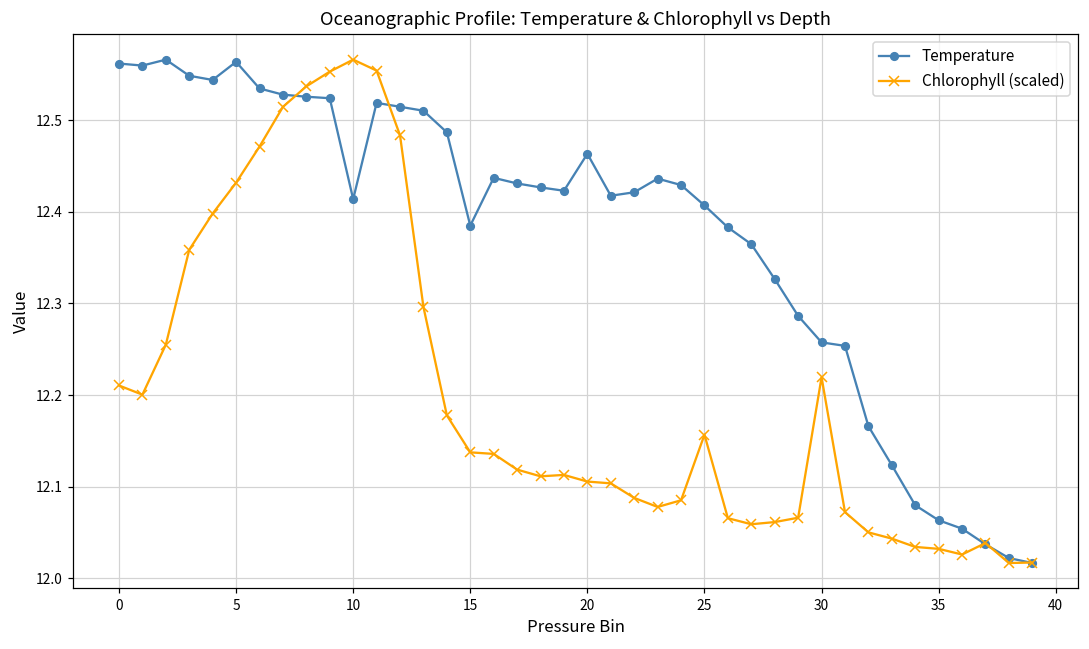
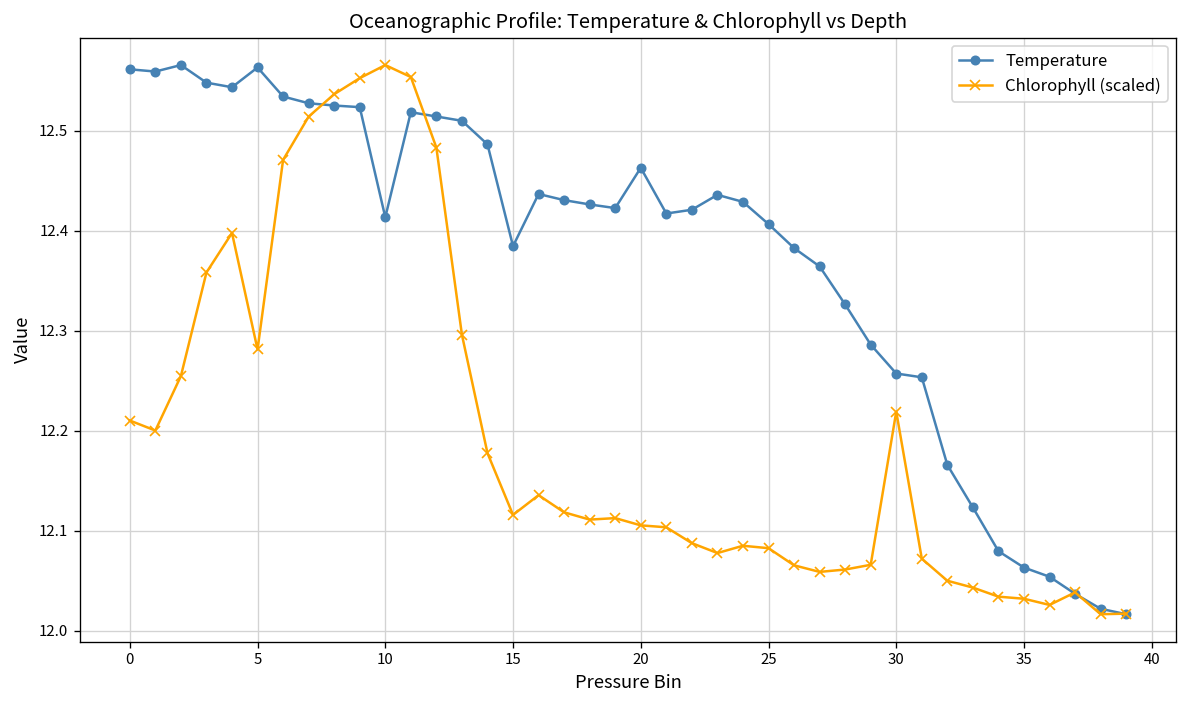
Chlorophyll (scaled), 5: 12.43 -> 12.28
Chlorophyll (scaled), 15: 12.14 -> 12.12
Chlorophyll (scaled), 25: 12.16 -> 12.08
